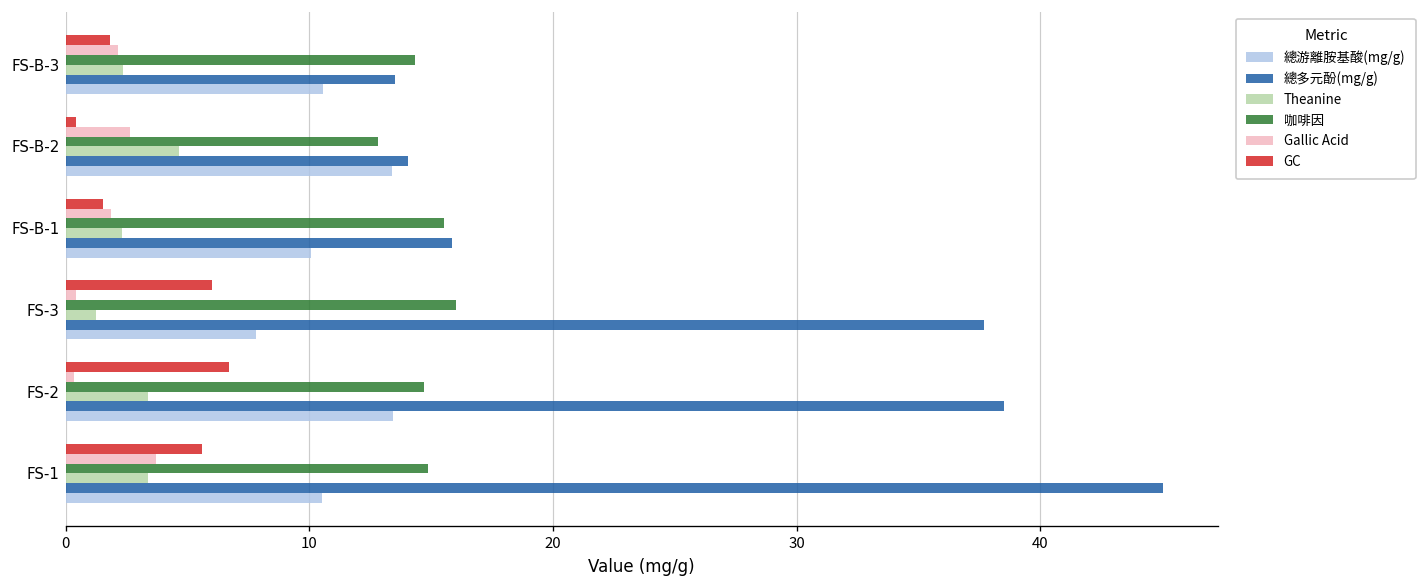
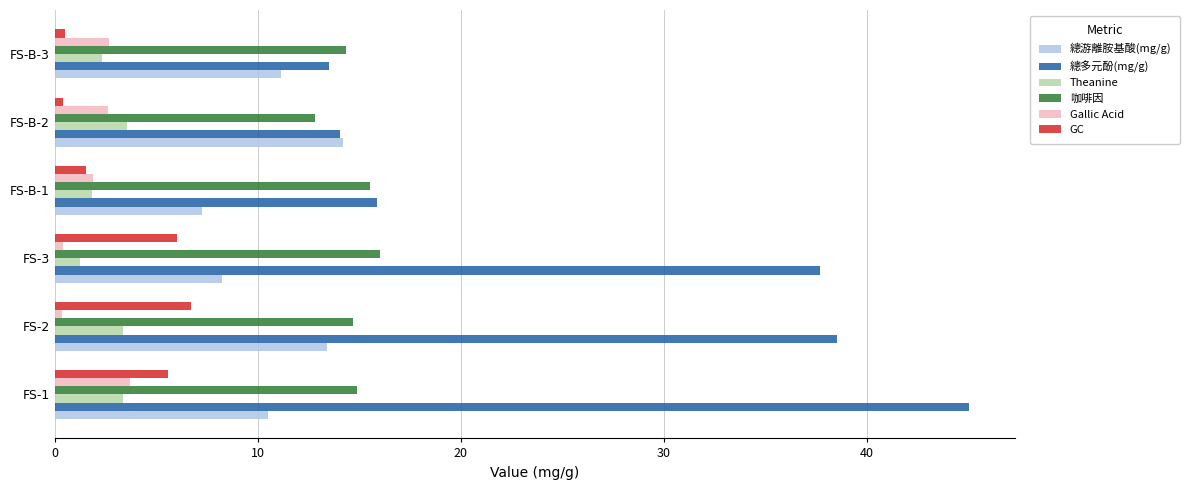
GC, FS-B-3: 1.8 -> 0.5
Gallic Acid, FS-B-3: 2.1 -> 2.7
總游離胺基酸(mg/g), FS-B-3: 10.6 -> 11.2
Theanine, FS-B-2: 4.7 -> 3.5
總游離胺基酸(mg/g), FS-B-2: 13.4 -> 14.2
Theanine, FS-B-1: 2.3 -> 1.8
總游離胺基酸(mg/g), FS-B-1: 10.1 -> 7.3
總游離胺基酸(mg/g), FS-3: 7.8 -> 8.2
